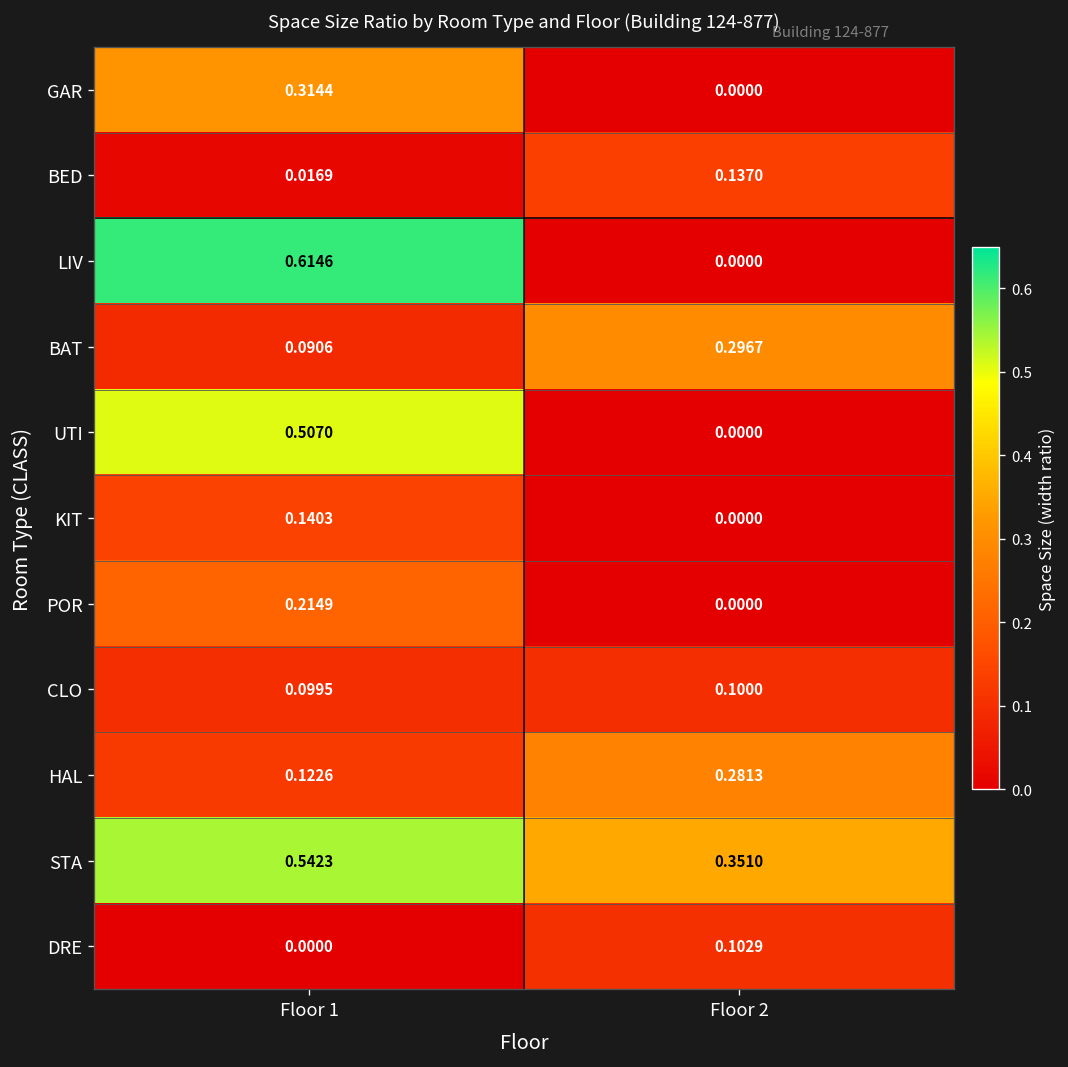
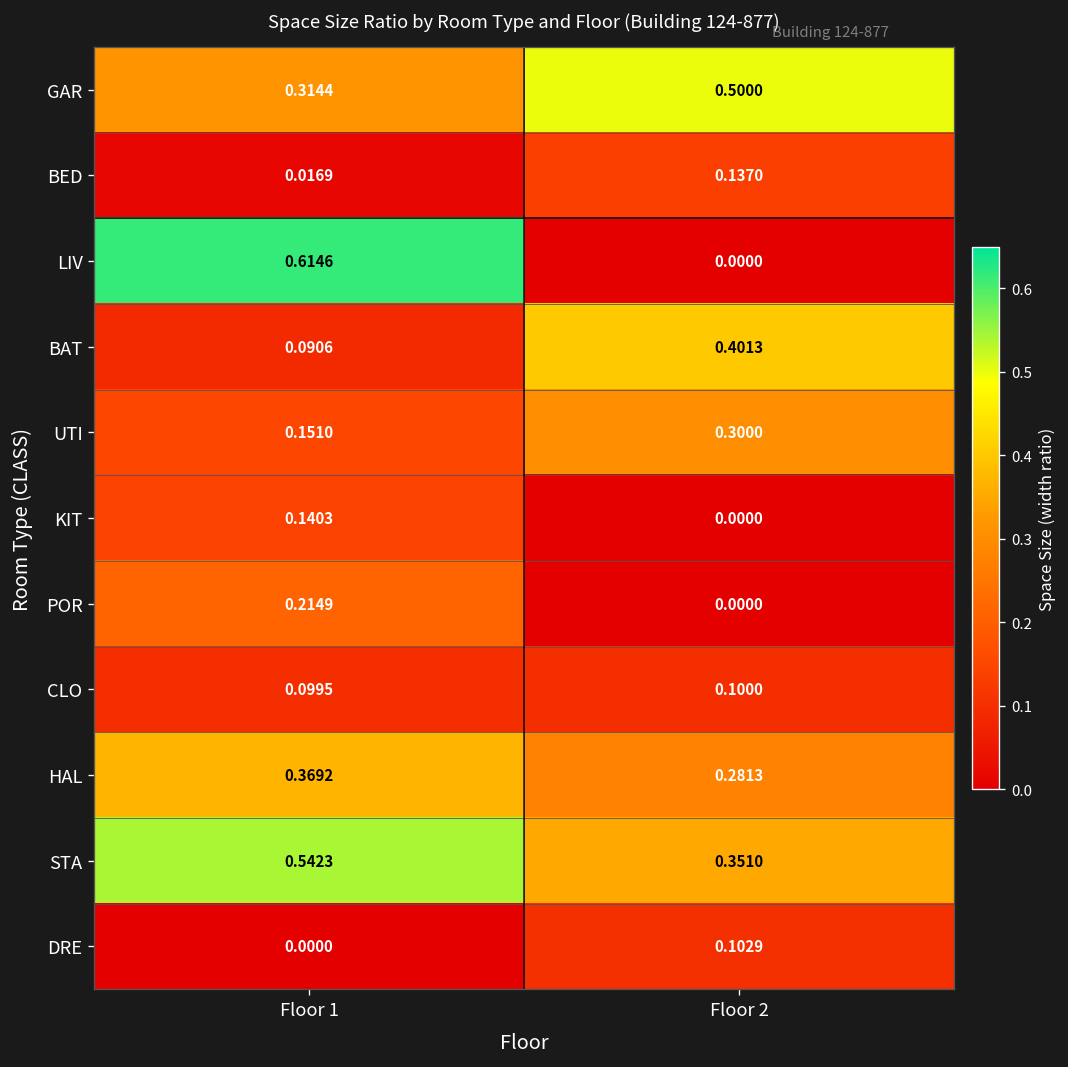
GAR, Floor 2: 0.0000 -> 0.5000
BAT, Floor 2: 0.2967 -> 0.4013
UTI, Floor 1: 0.5070 -> 0.1510
UTI, Floor 2: 0.0000 -> 0.3000
HAL, Floor 1: 0.1226 -> 0.3692
